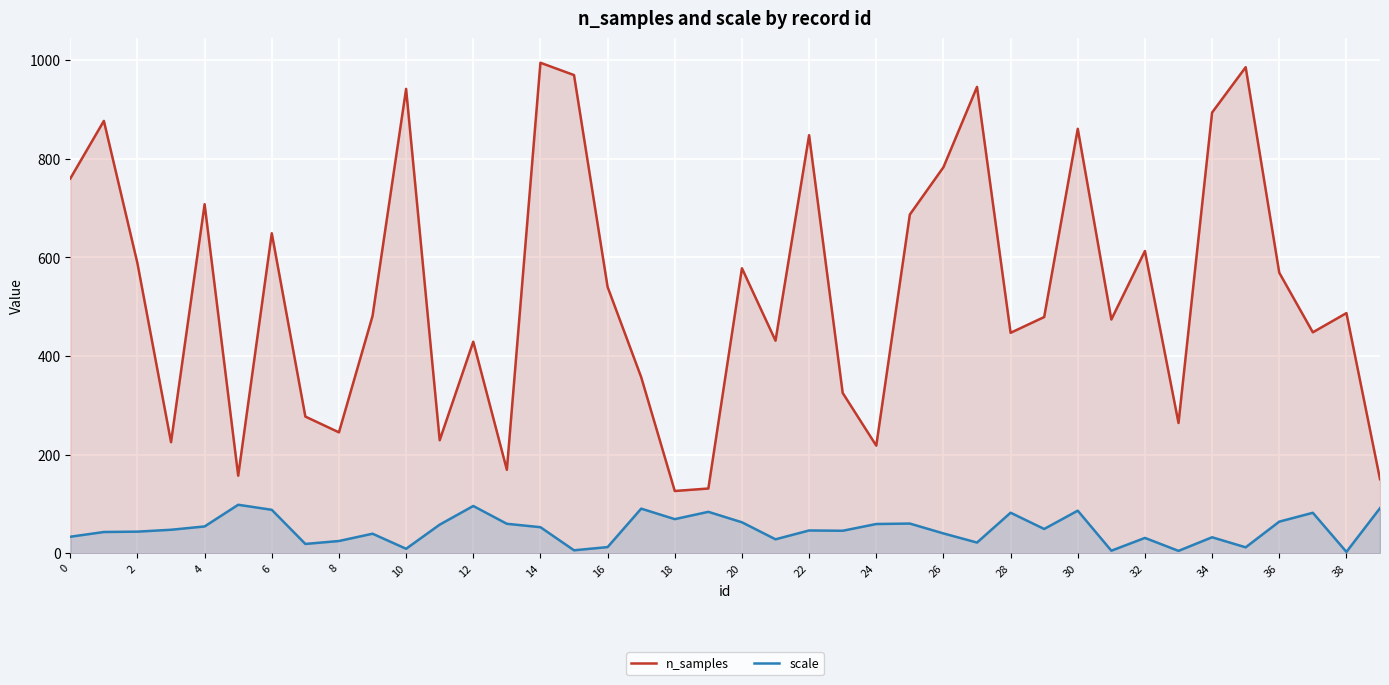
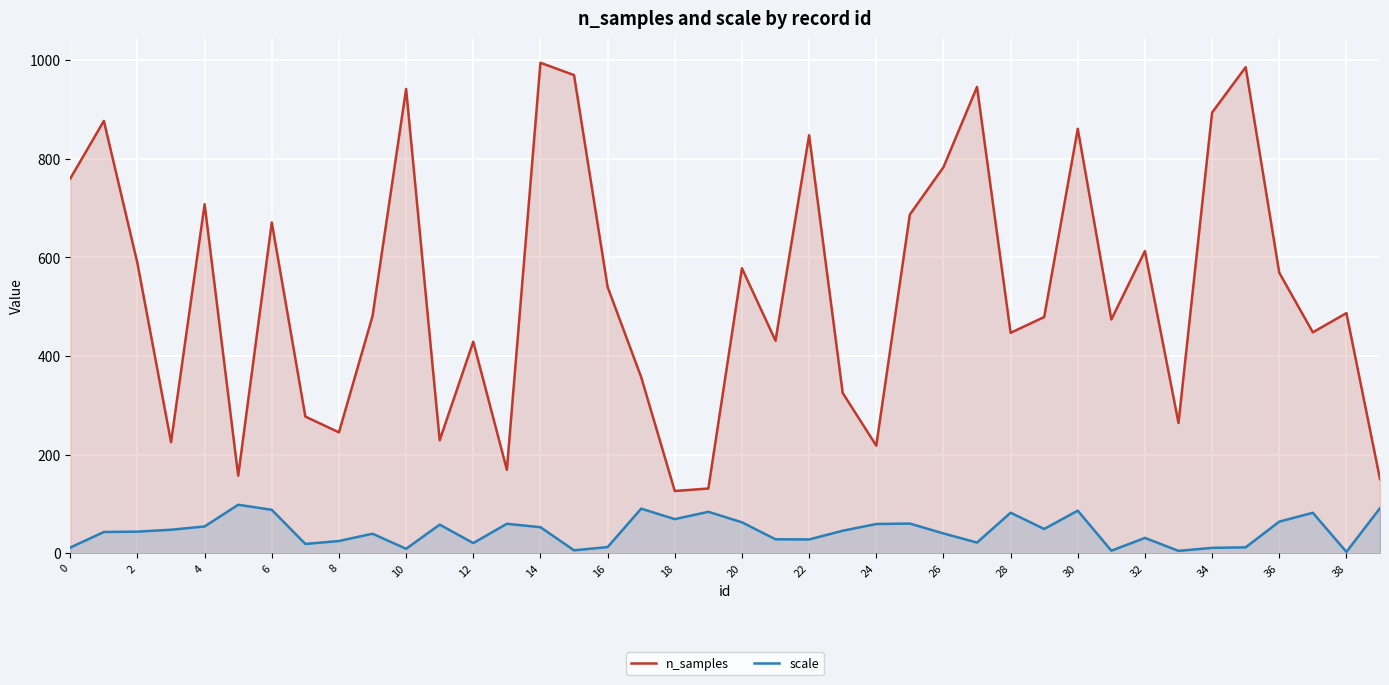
scale, 0: 30 -> 10
n_samples, 6: 650 -> 670
scale, 12: 100 -> 20
scale, 22: 50 -> 30
scale, 34: 30 -> 10
